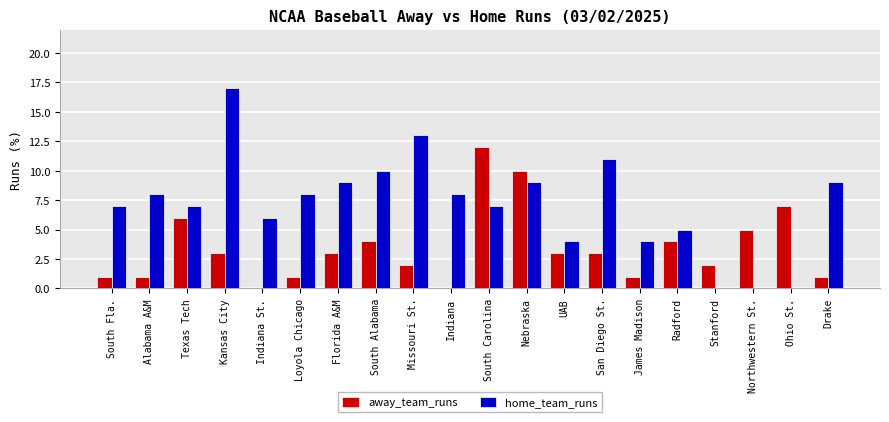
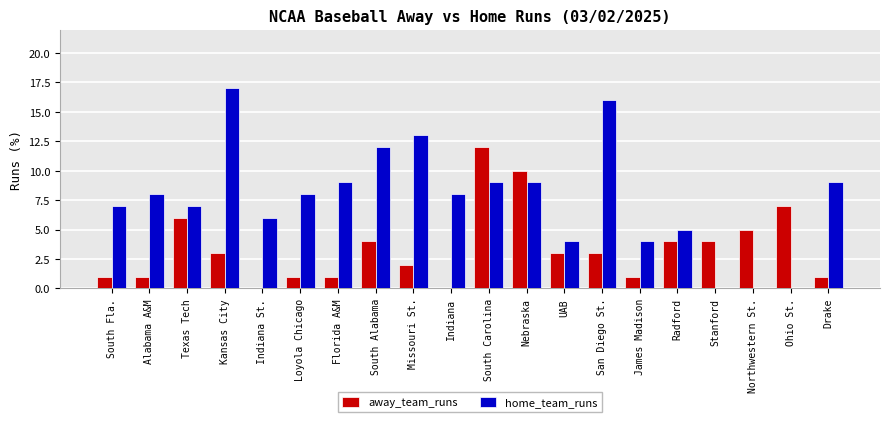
away_team_runs, Florida A&M: 3 -> 1
home_team_runs, South Alabama: 10 -> 12
home_team_runs, South Carolina: 7 -> 9
home_team_runs, San Diego St.: 11 -> 16
away_team_runs, Stanford: 2 -> 4
